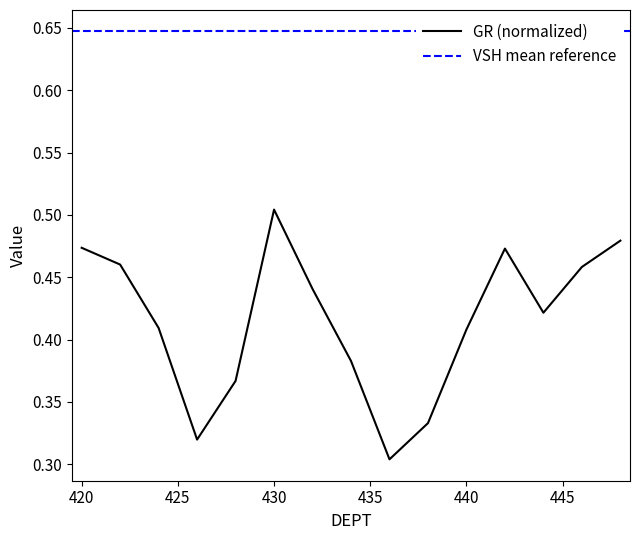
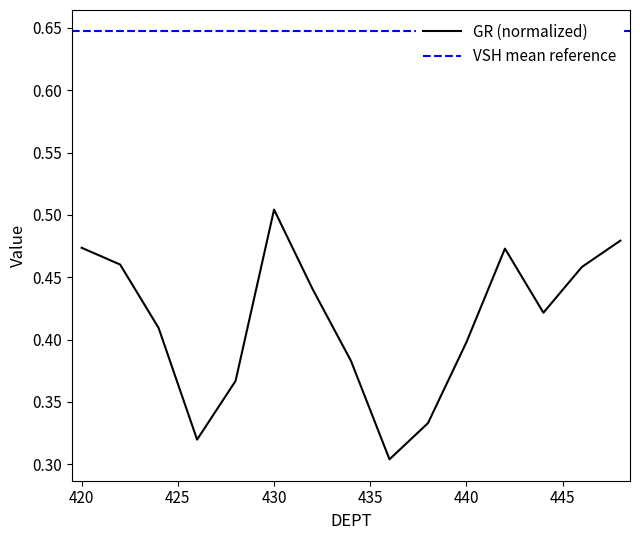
440: 0.408 -> 0.398
